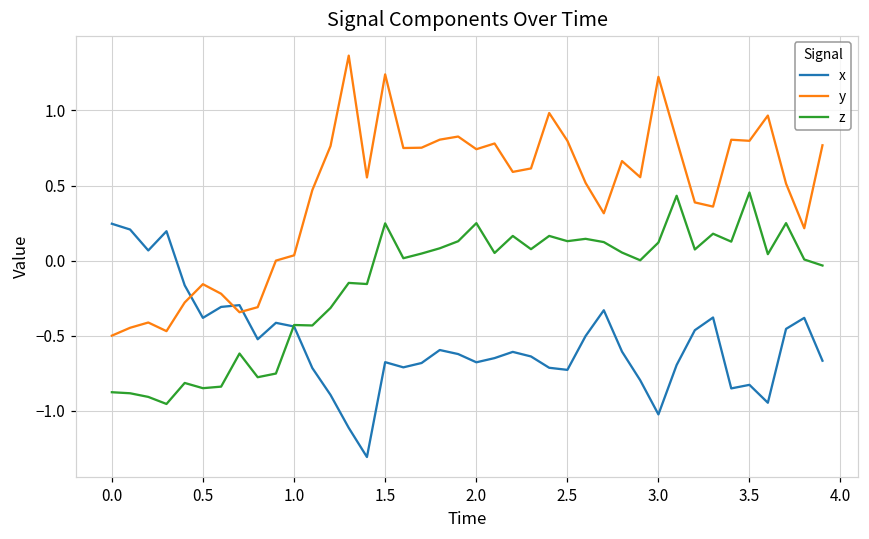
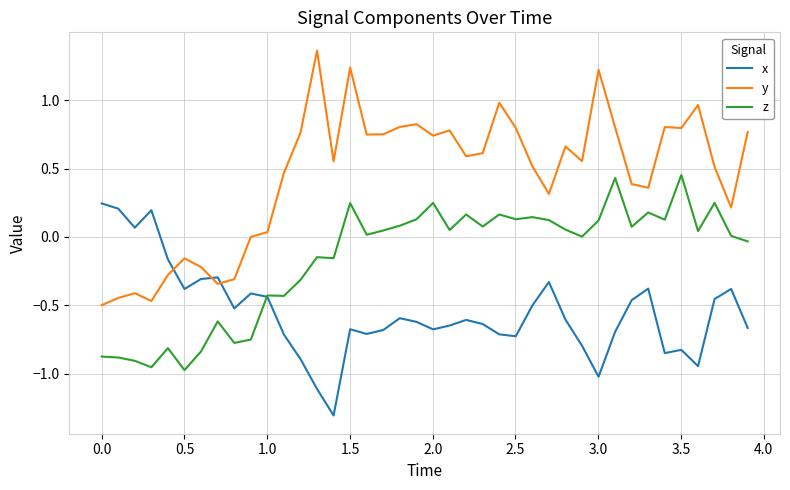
z, 0.5: -0.85 -> -0.97
